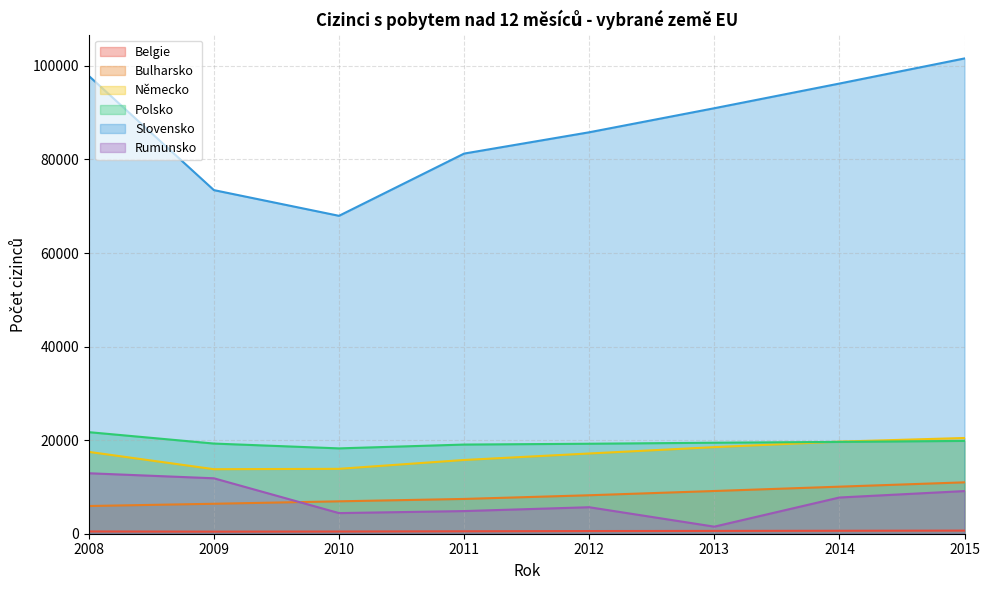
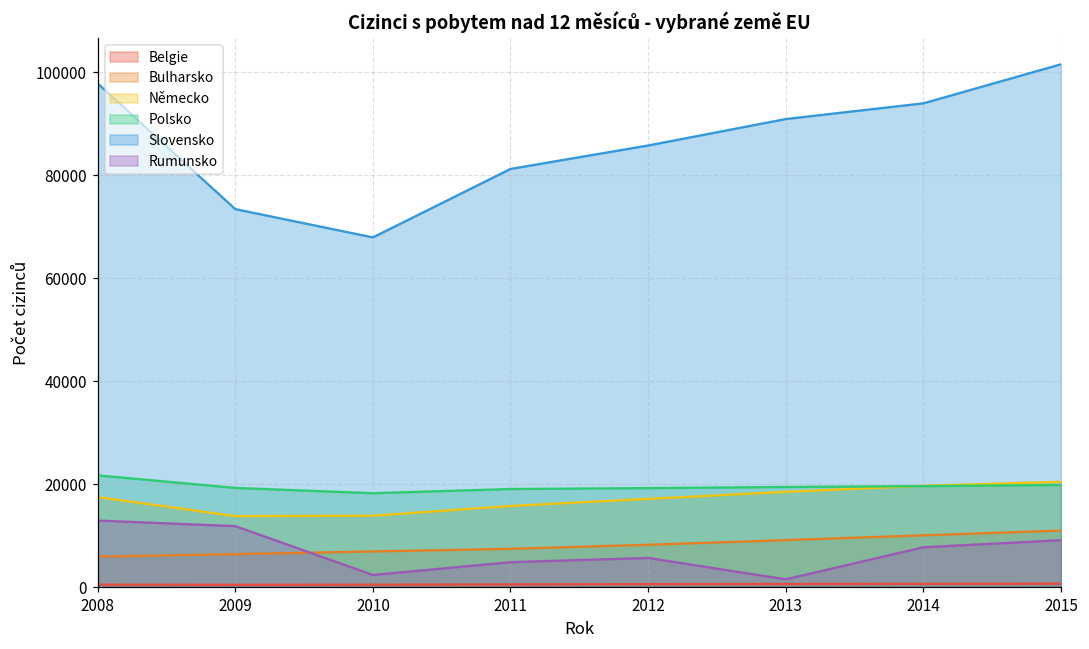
Rumunsko, 2010: 4000 -> 2000
Slovensko, 2014: 96000 -> 94000
